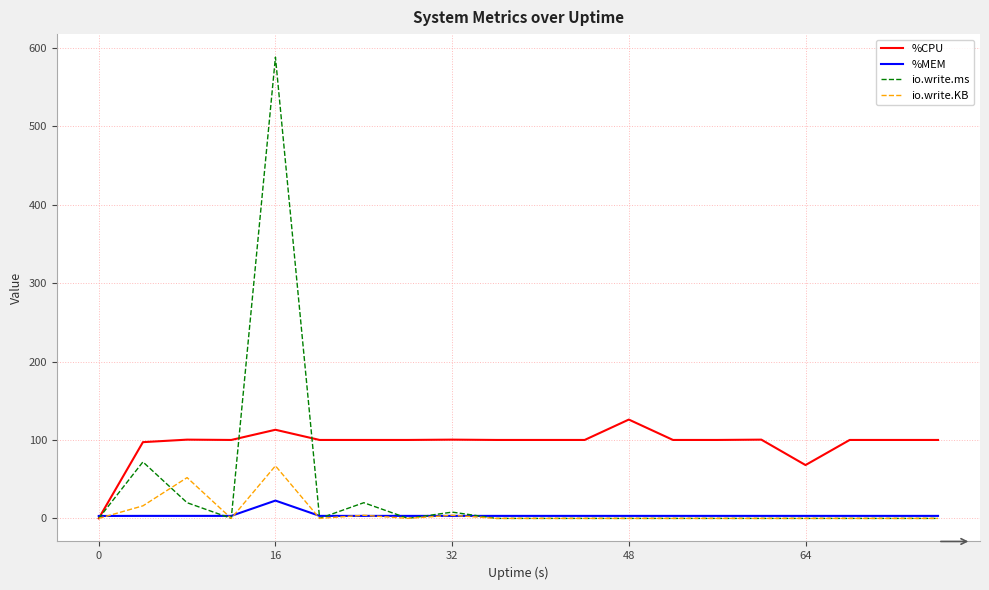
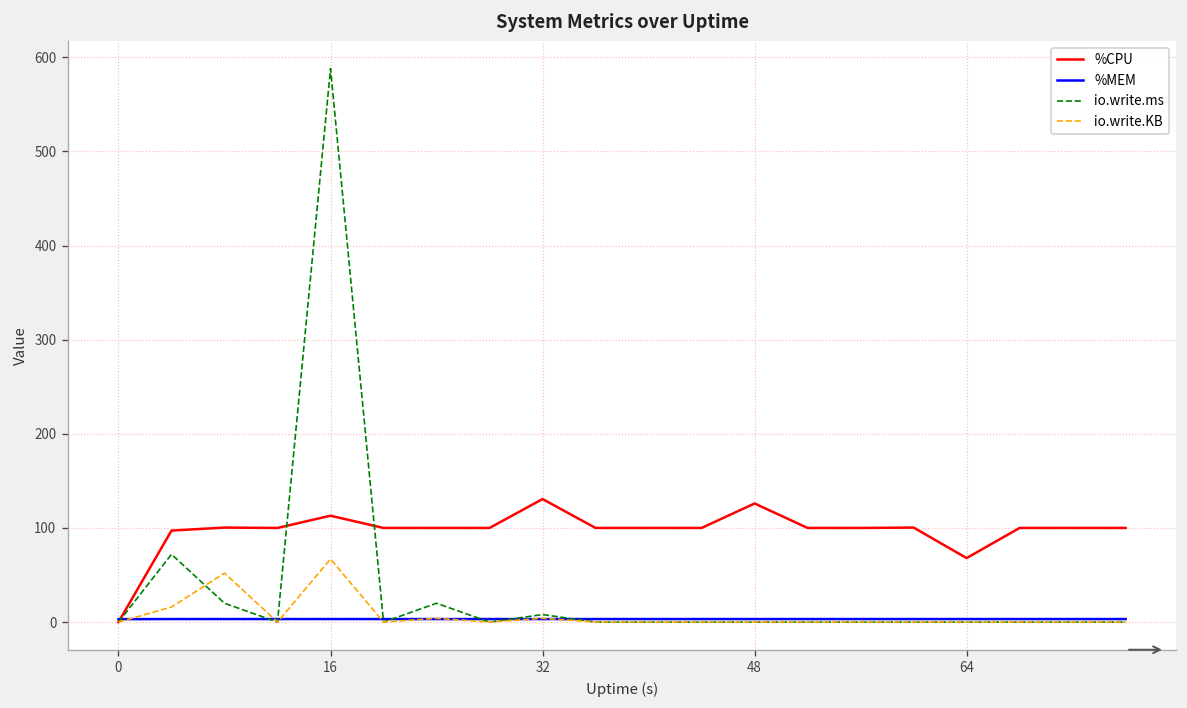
%MEM, 16: 20 -> 0
%CPU, 32: 100 -> 130
